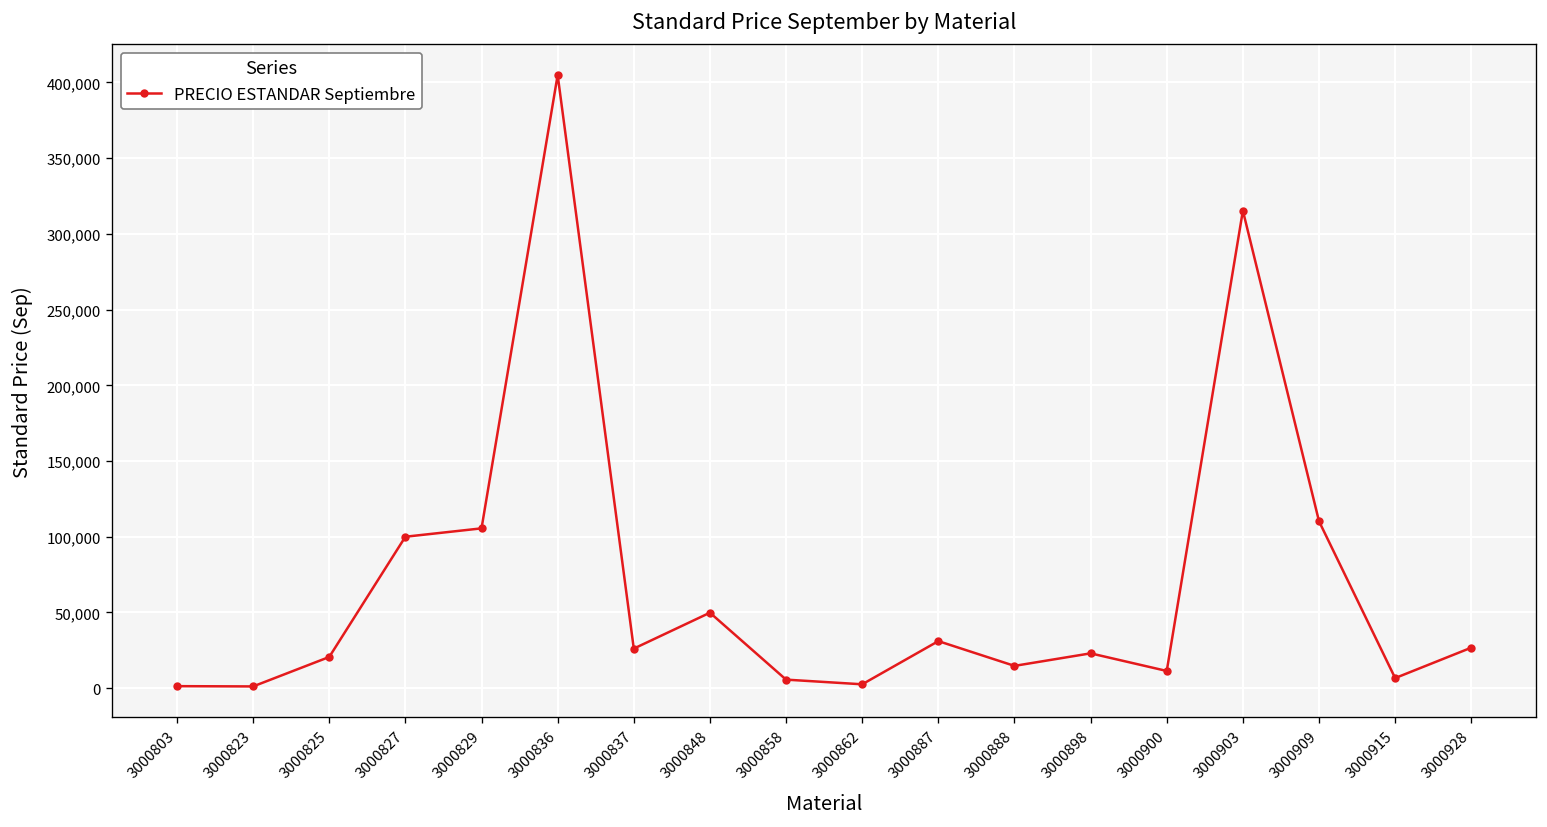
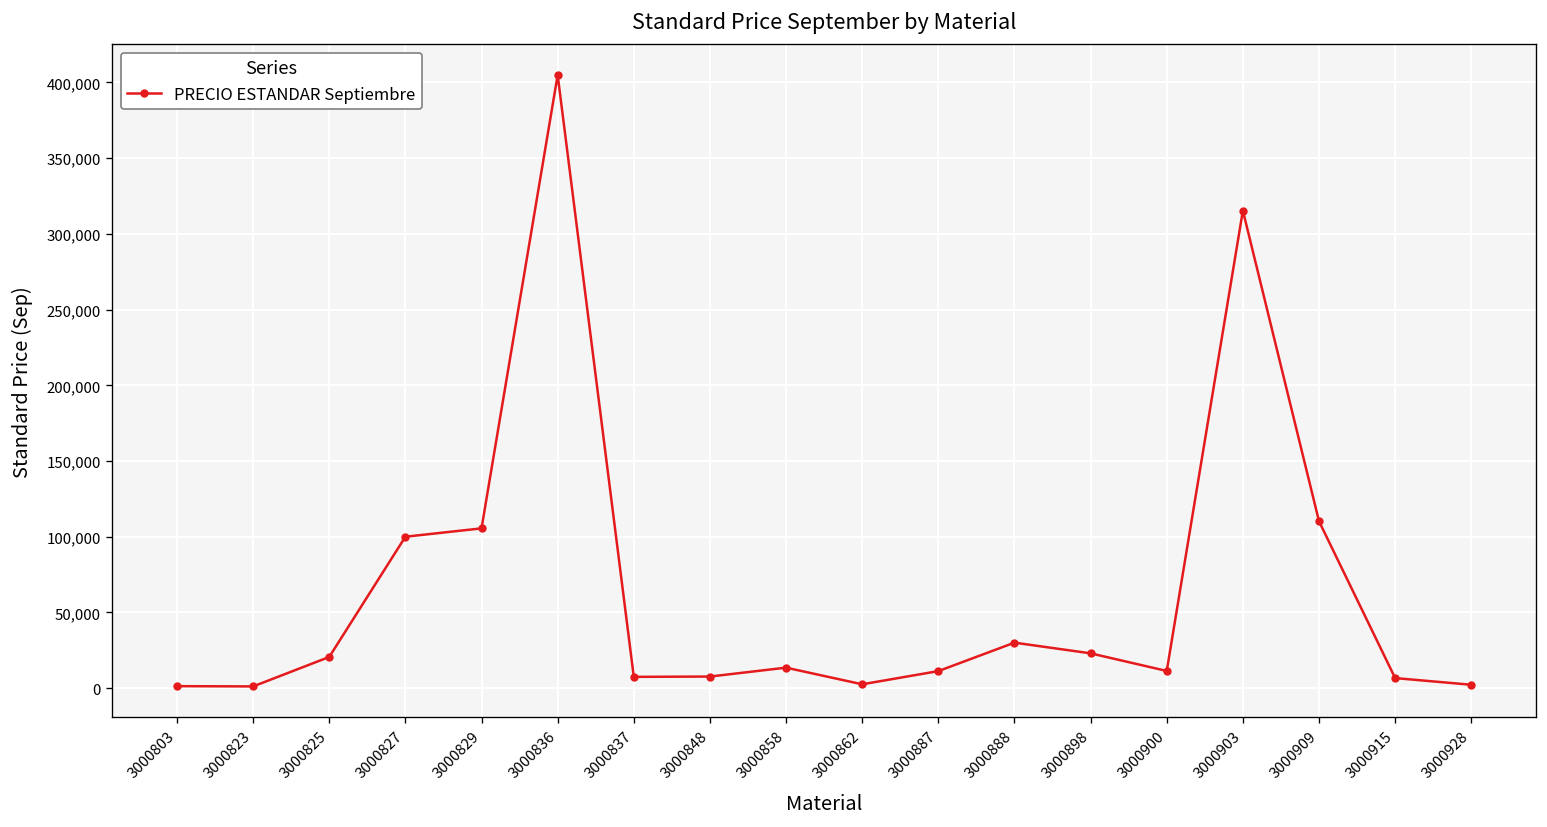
3000837: 26,000 -> 7,000
3000848: 50,000 -> 8,000
3000858: 6,000 -> 14,000
3000887: 31,000 -> 11,000
3000888: 15,000 -> 30,000
3000928: 27,000 -> 2,000
